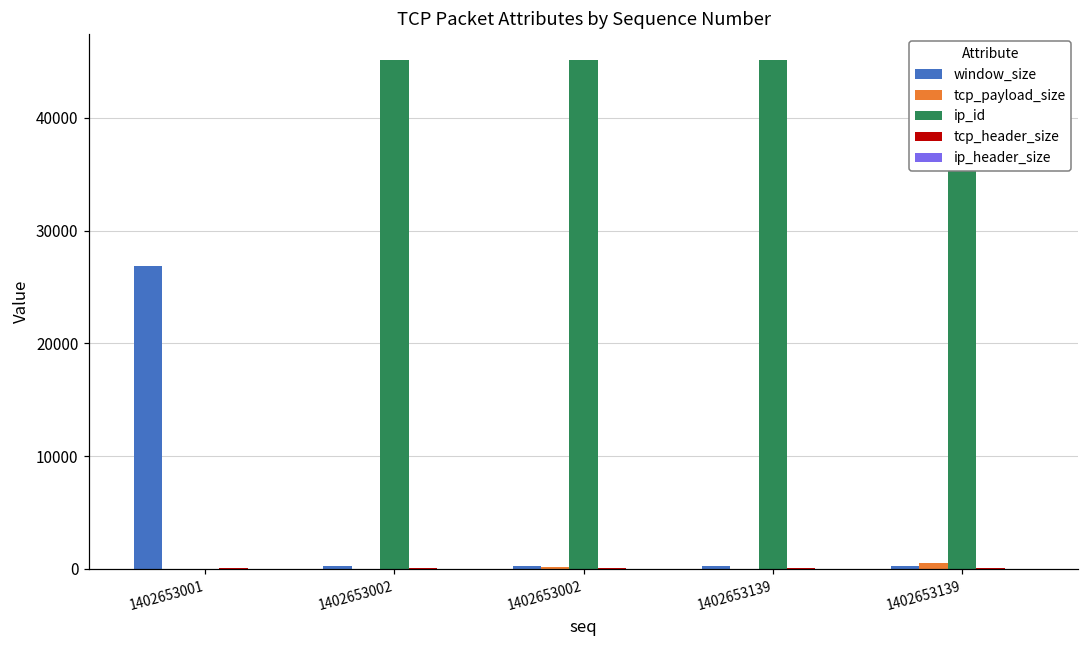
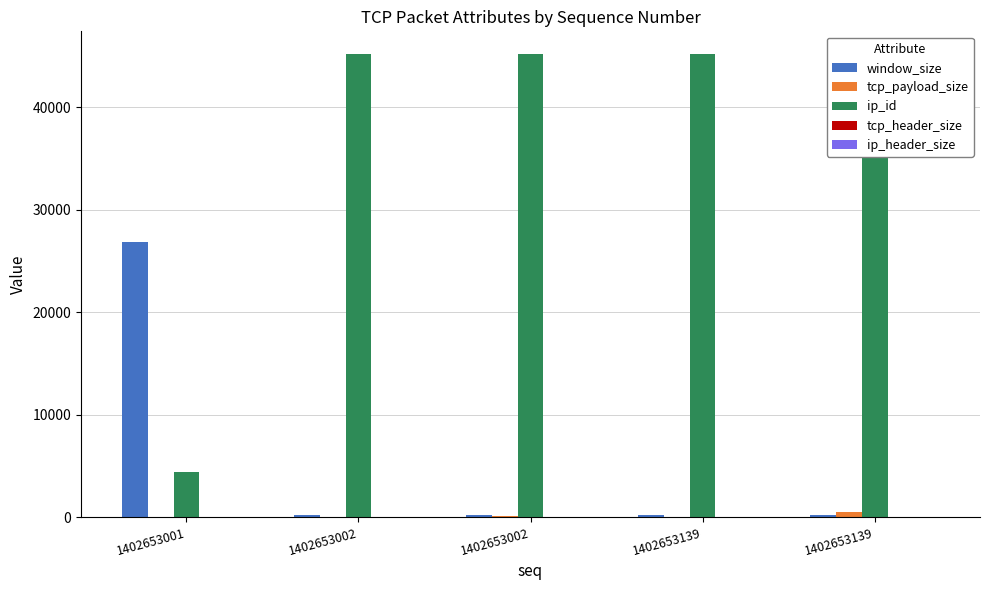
ip_id, 1402653001: 0 -> 4400
